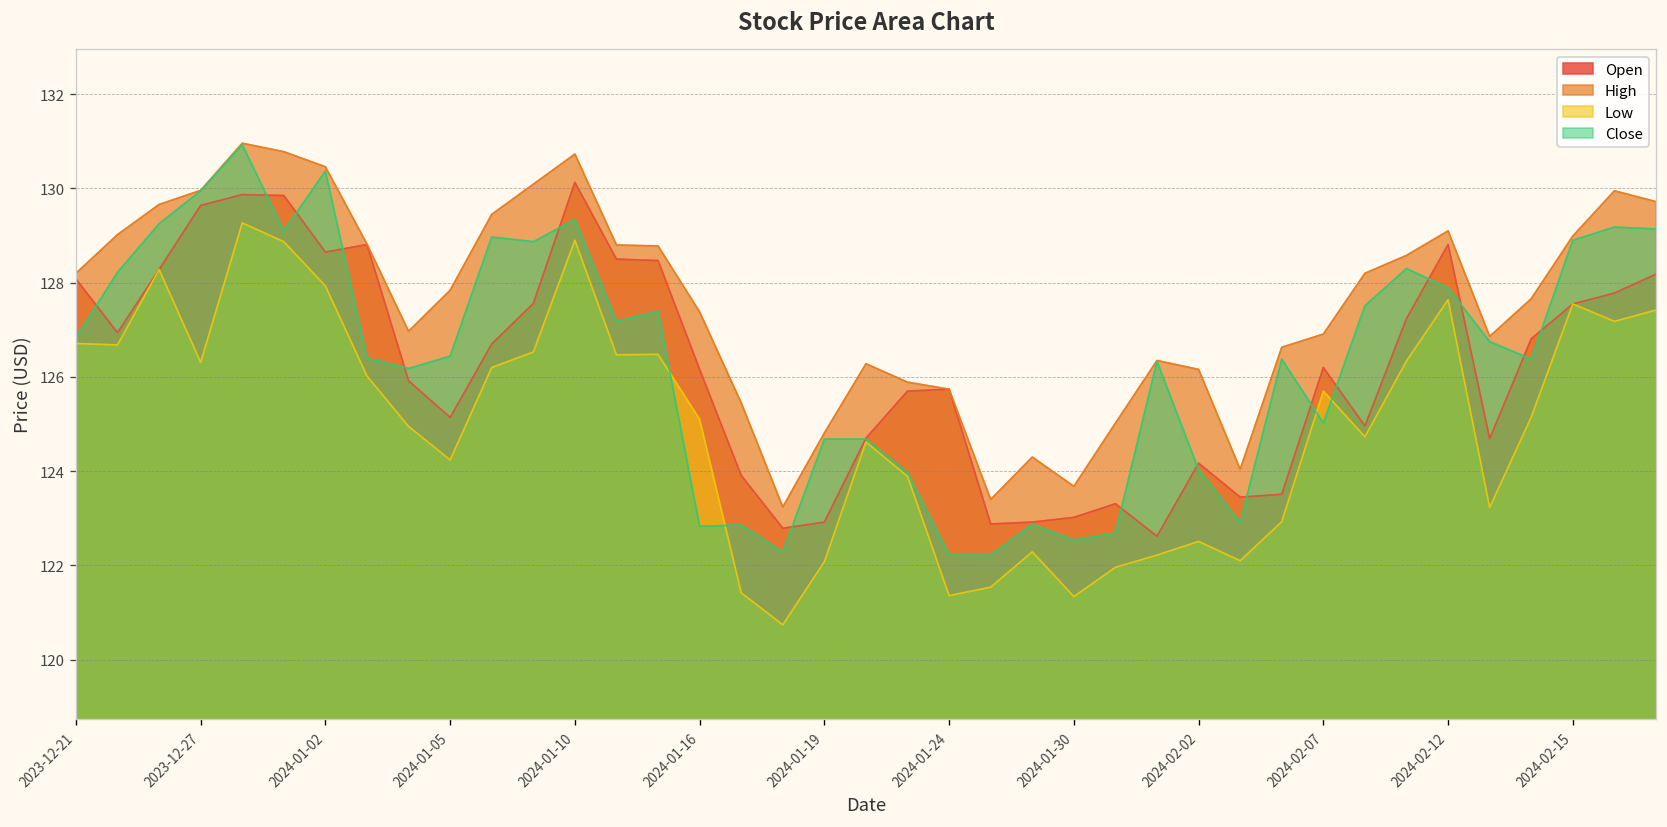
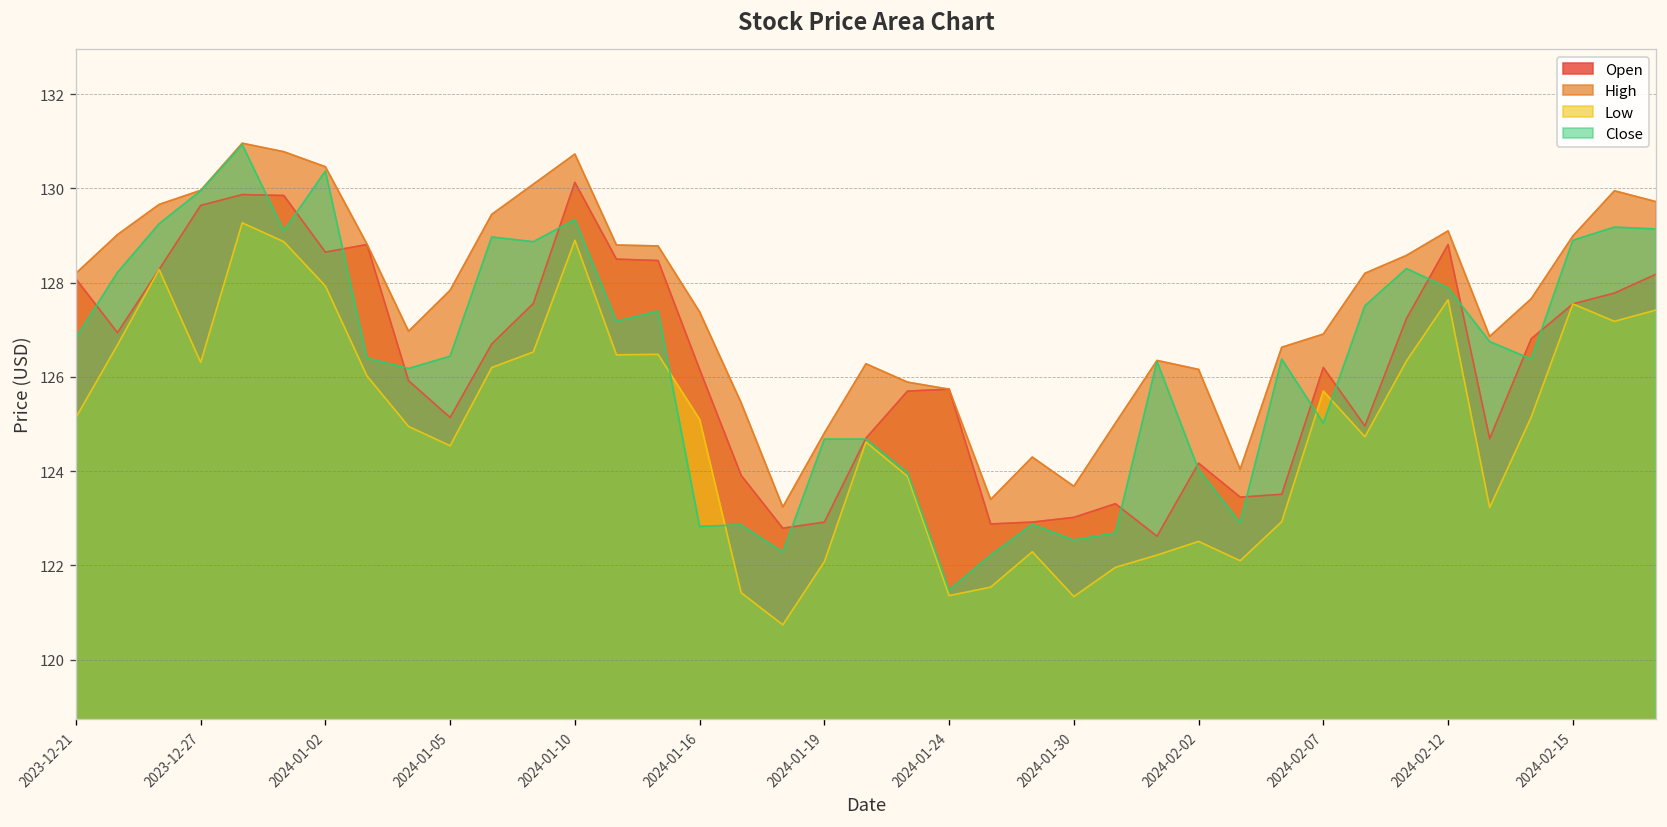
Low, 2023-12-21: 126.7 -> 125.1
Low, 2024-01-05: 124.2 -> 124.5
Close, 2024-01-24: 122.2 -> 121.5
